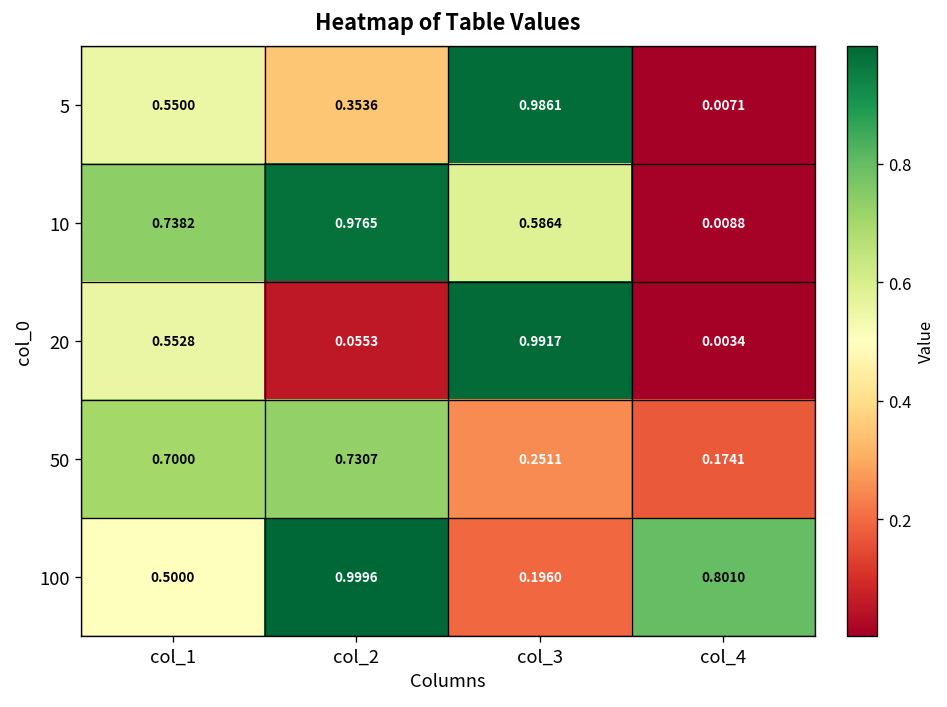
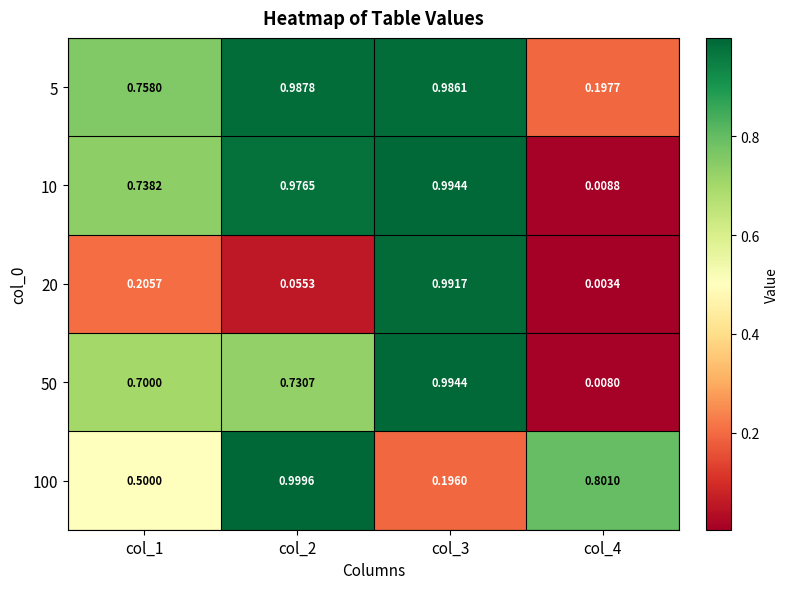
5, col_1: 0.5500 -> 0.7580
5, col_2: 0.3536 -> 0.9878
5, col_4: 0.0071 -> 0.1977
10, col_3: 0.5864 -> 0.9944
20, col_1: 0.5528 -> 0.2057
50, col_3: 0.2511 -> 0.9944
50, col_4: 0.1741 -> 0.0080
